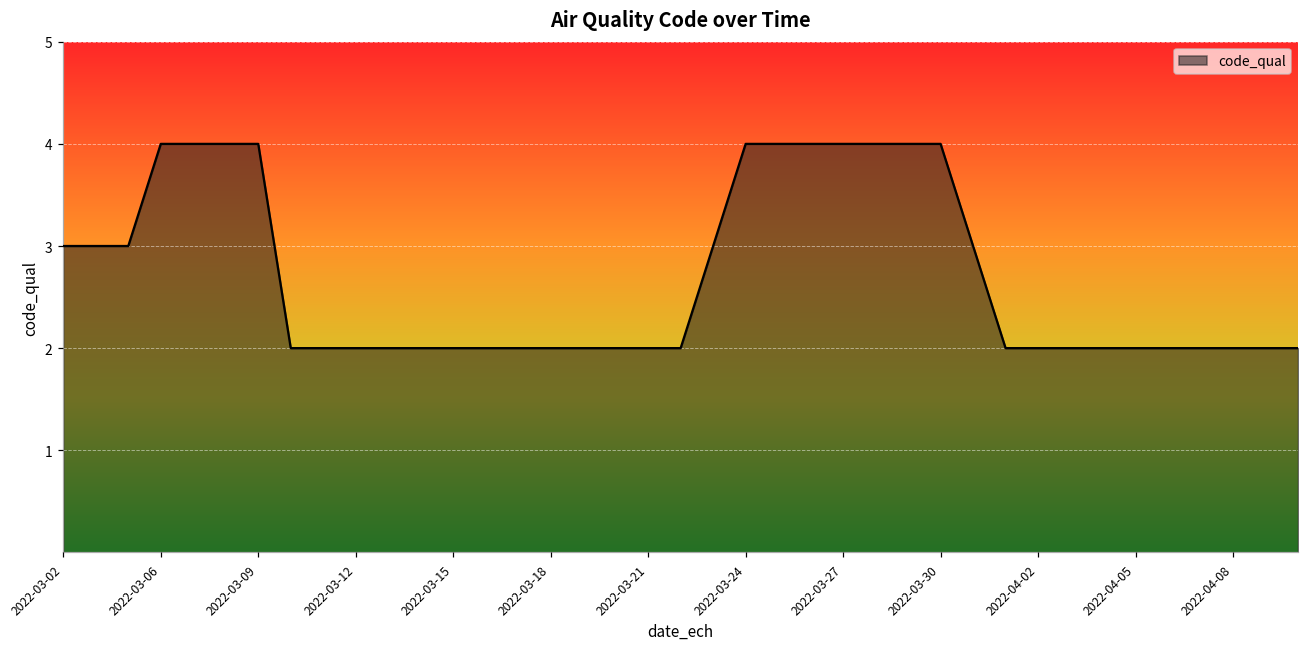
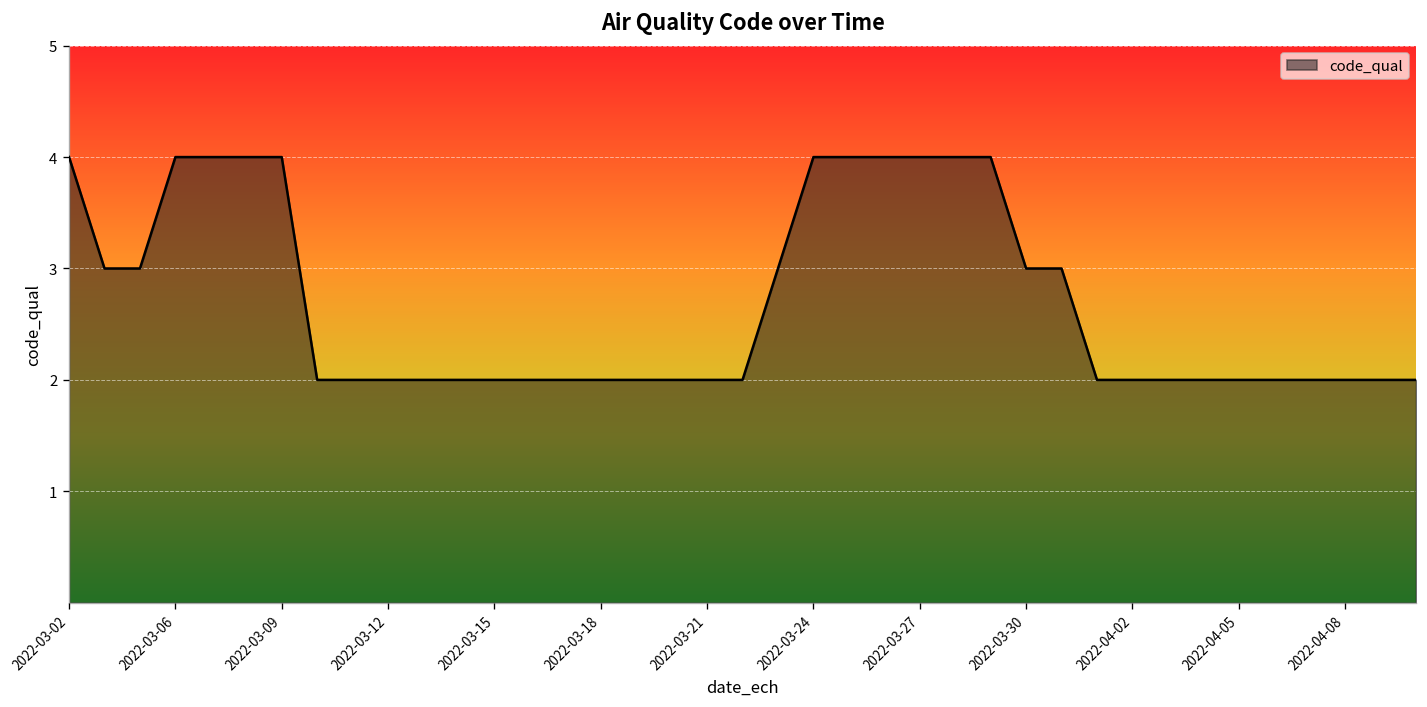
2022-03-02: 3 -> 4
2022-03-30: 4 -> 3
